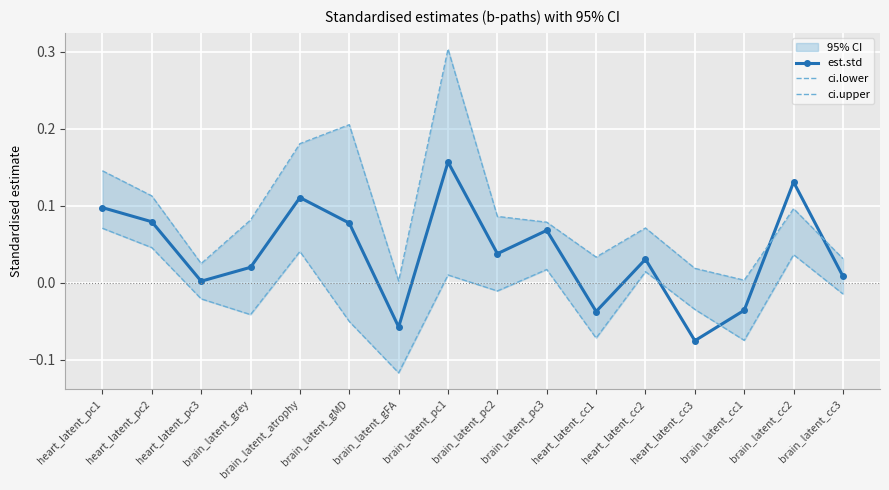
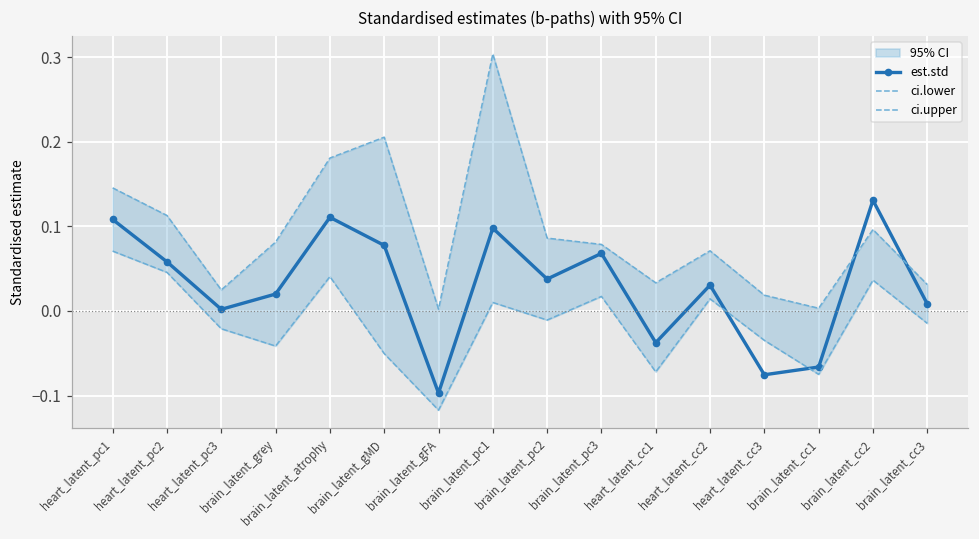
est.std, heart_latent_pc1: 0.10 -> 0.11
est.std, heart_latent_pc2: 0.08 -> 0.06
est.std, brain_latent_gFA: -0.06 -> -0.10
est.std, brain_latent_pc1: 0.16 -> 0.10
est.std, brain_latent_cc1: -0.04 -> -0.07
